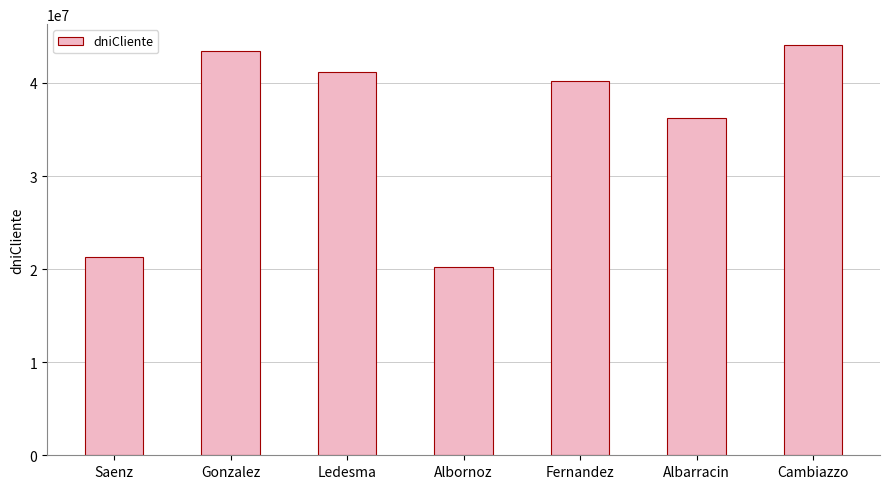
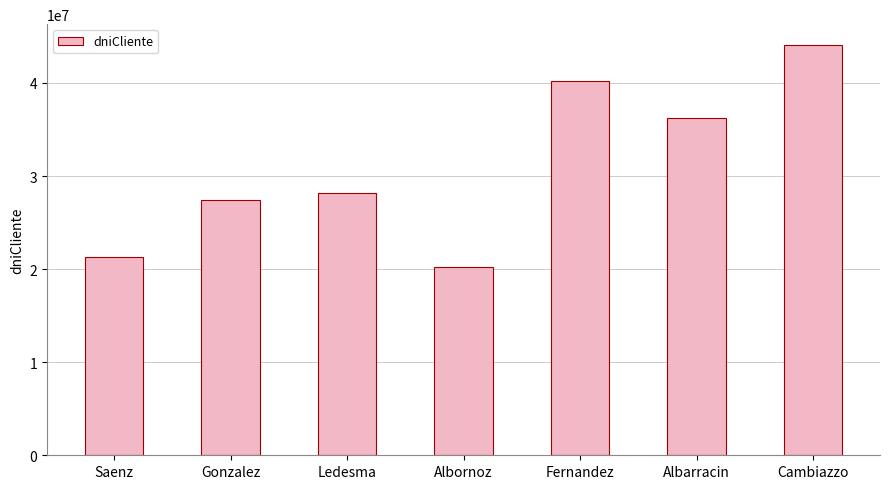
Gonzalez: 43000000 -> 27000000
Ledesma: 41000000 -> 28000000
